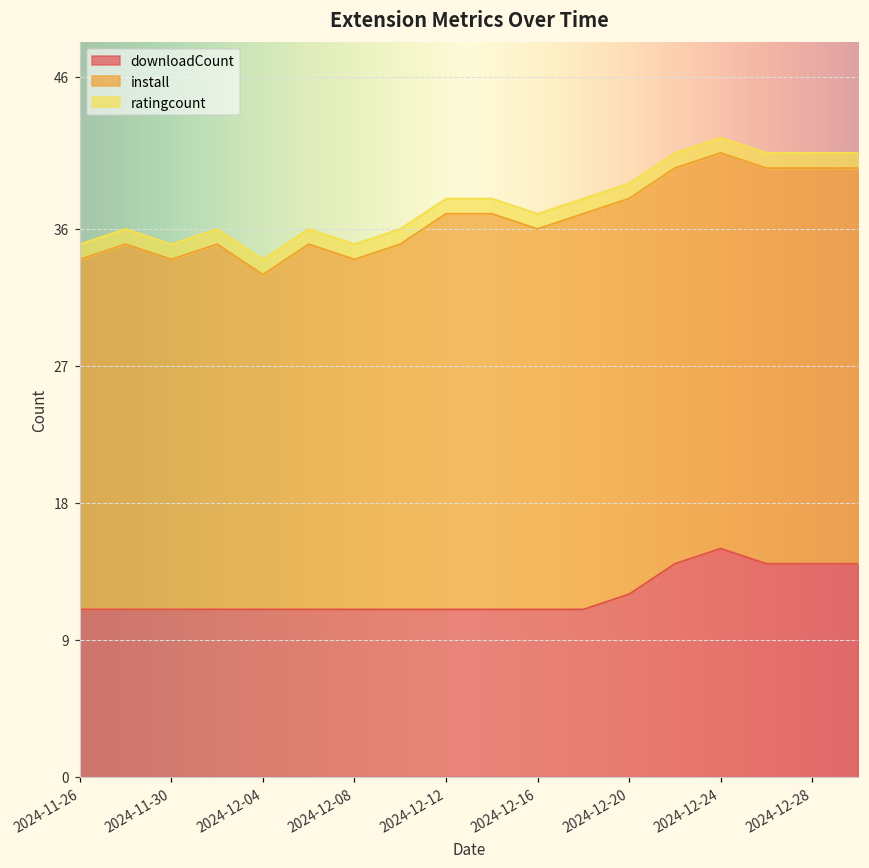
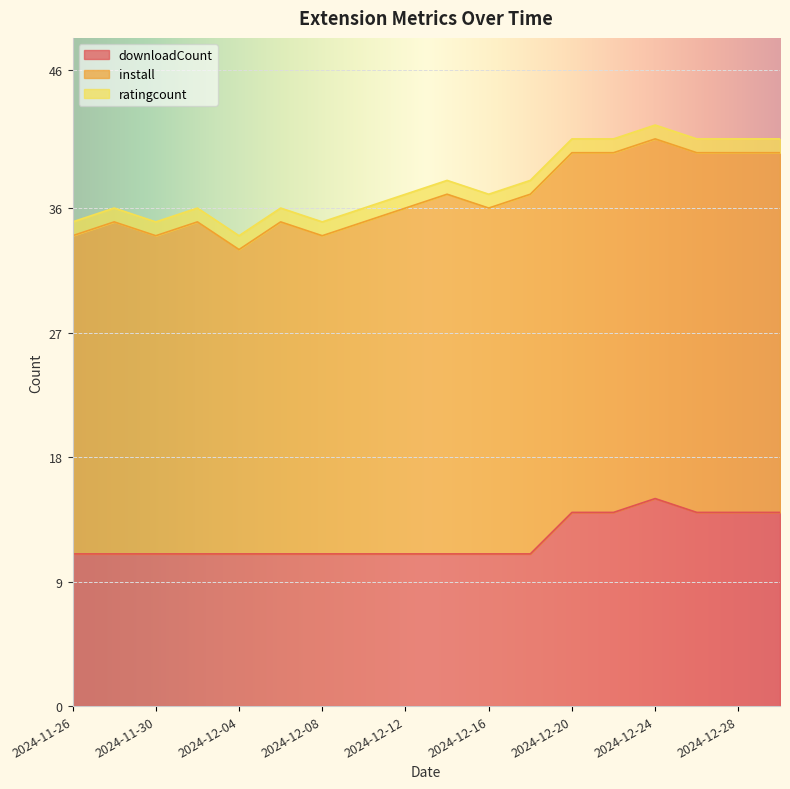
install, 2024-12-12: 26 -> 25
downloadCount, 2024-12-20: 12 -> 14
